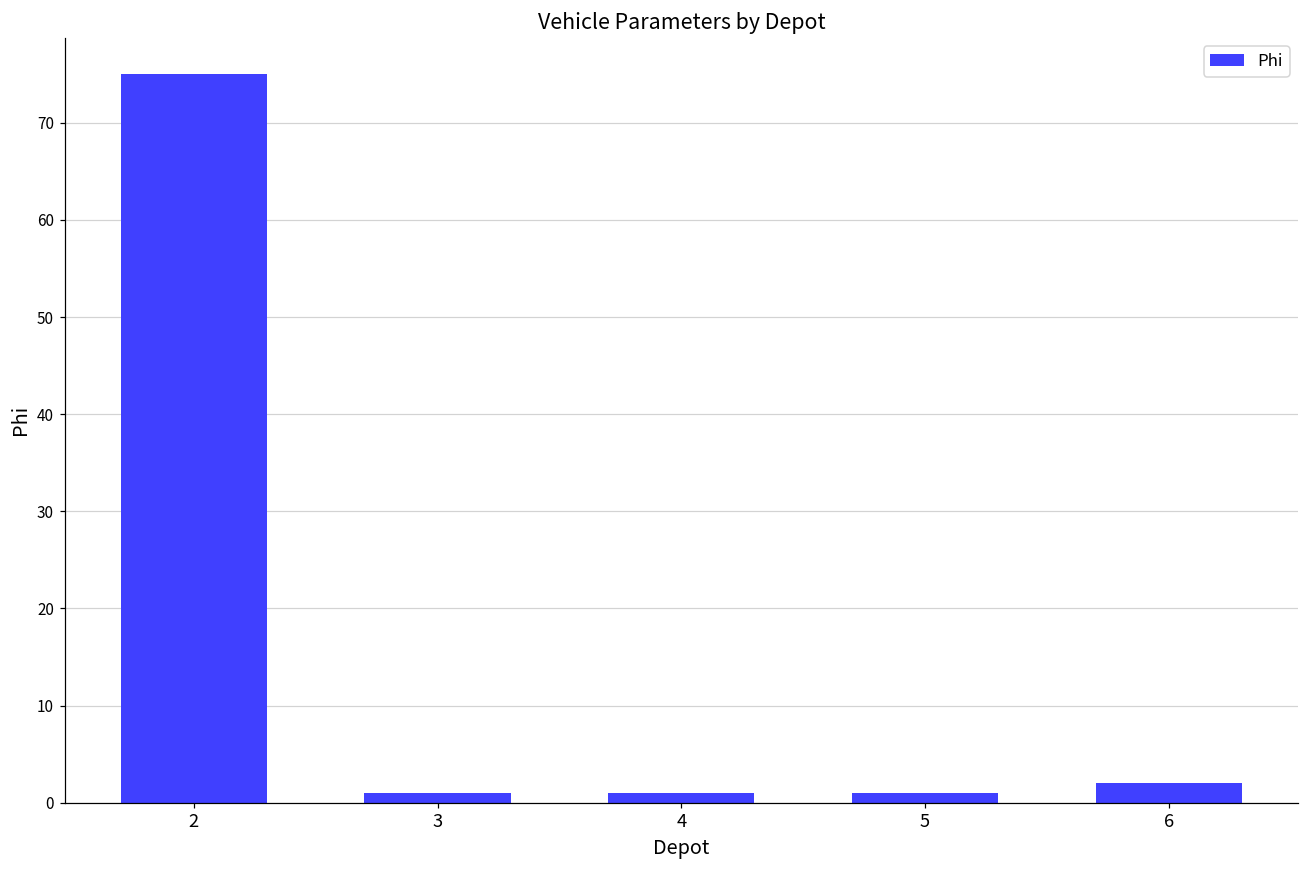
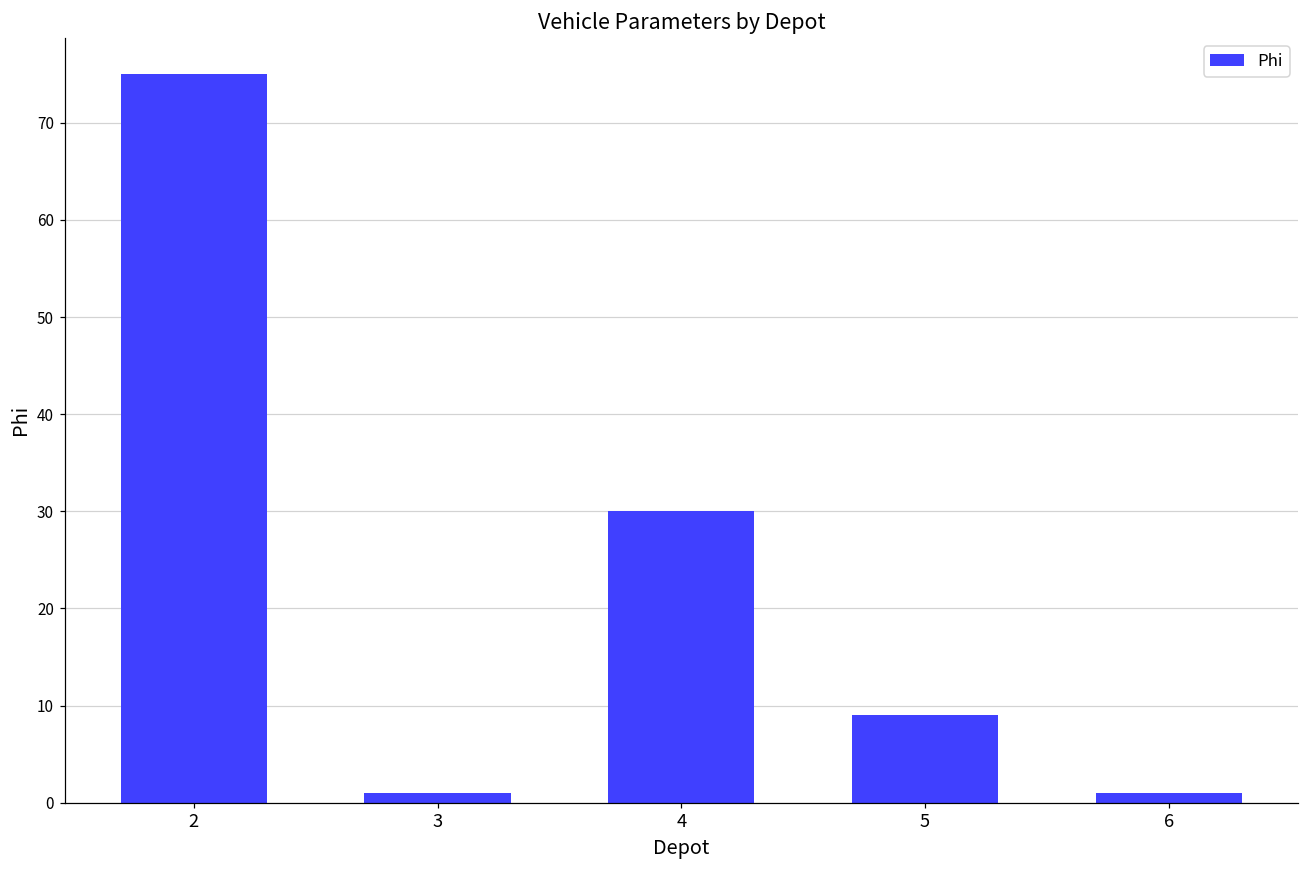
4: 1 -> 30
5: 1 -> 9
6: 2 -> 1
